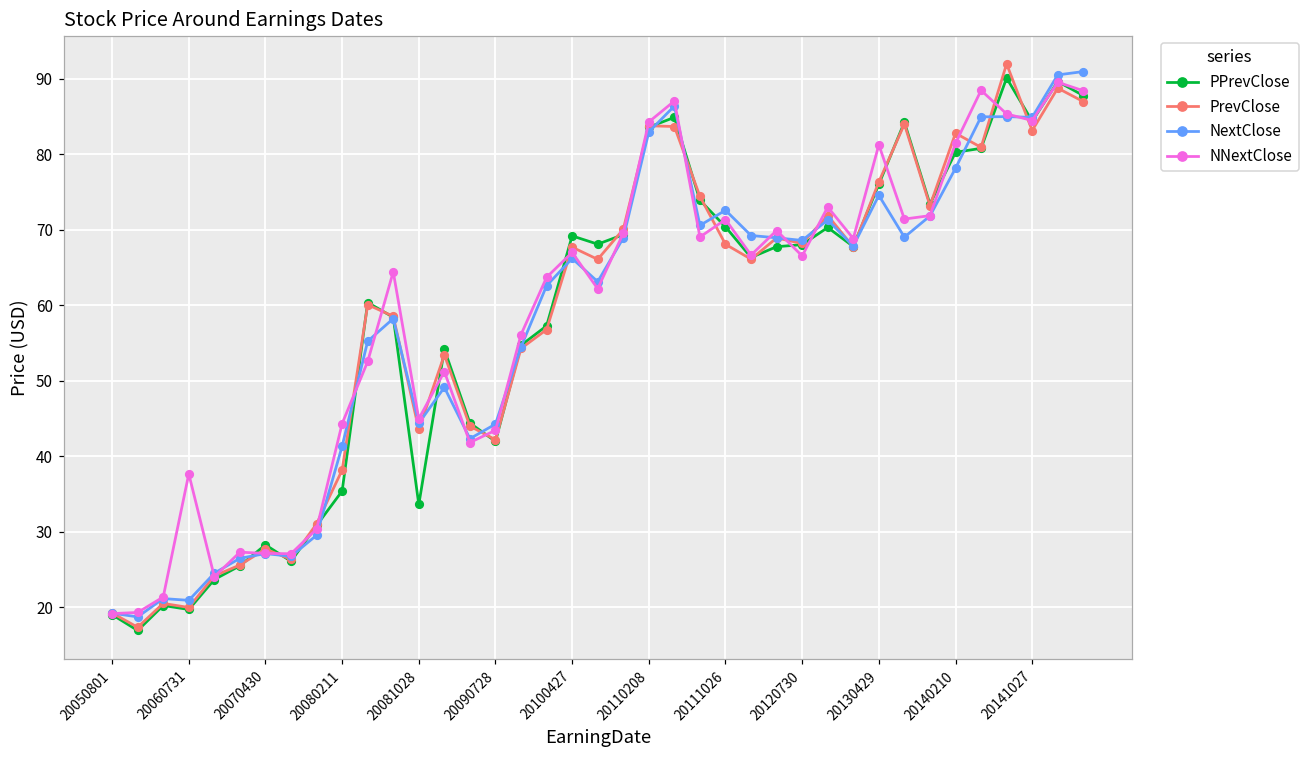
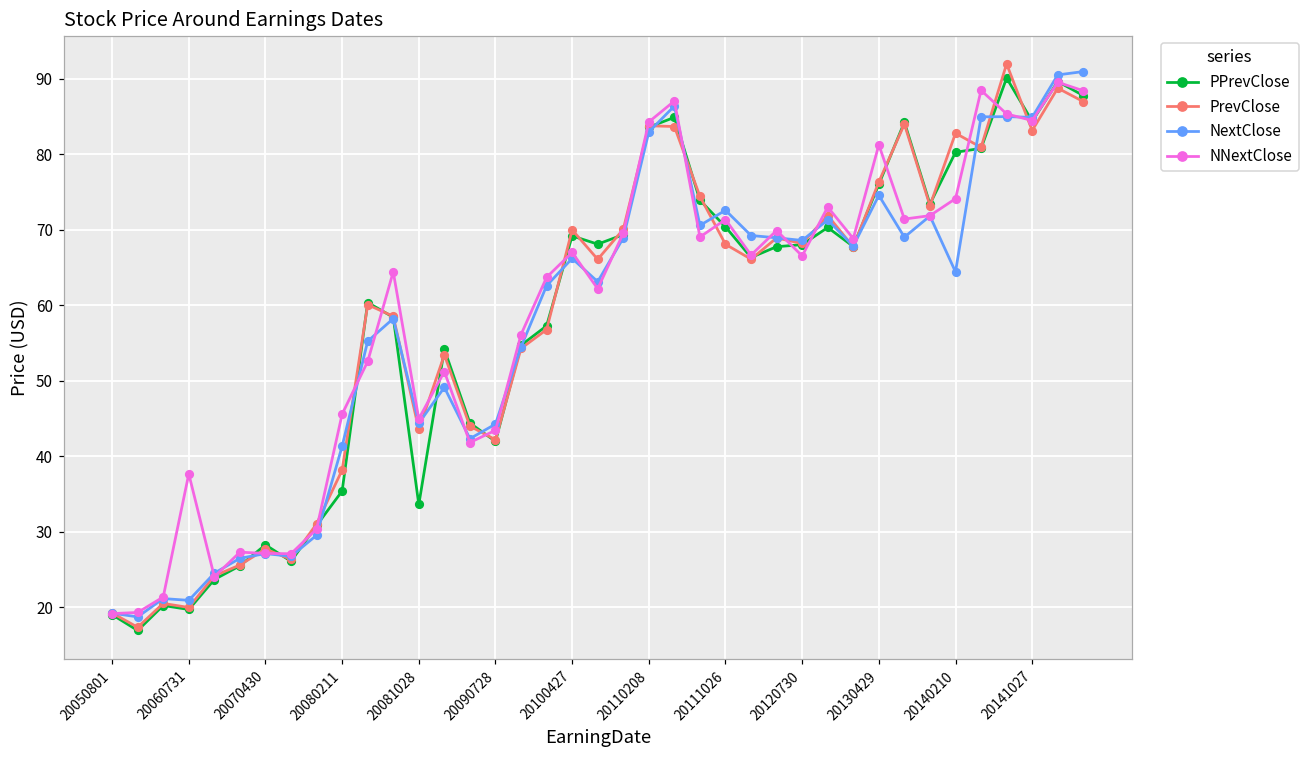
NNextClose, 20080211: 44 -> 46
PrevClose, 20100427: 68 -> 70
NextClose, 20140210: 78 -> 64
NNextClose, 20140210: 81 -> 74
